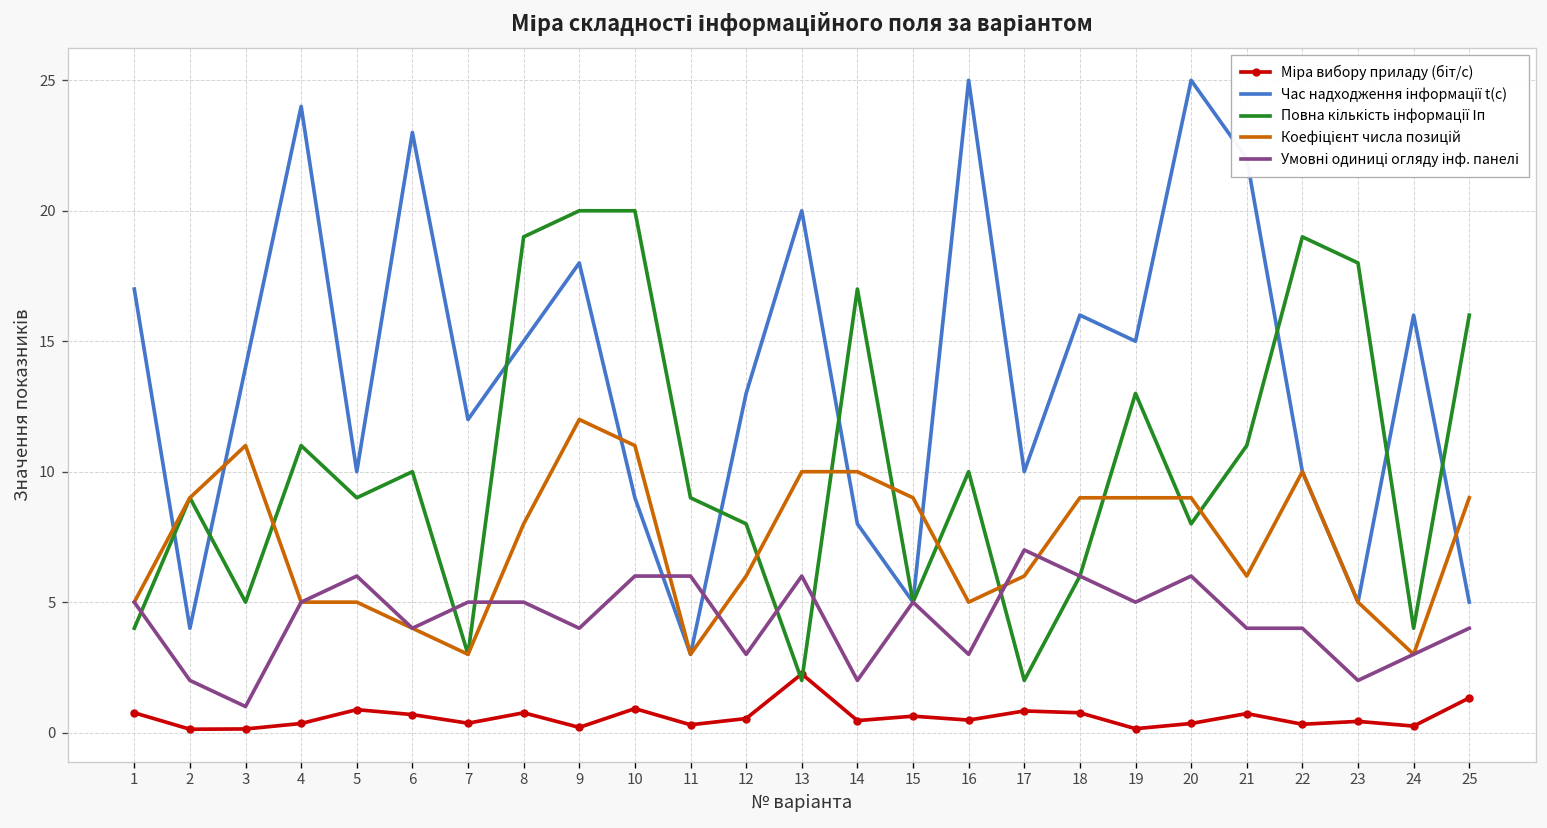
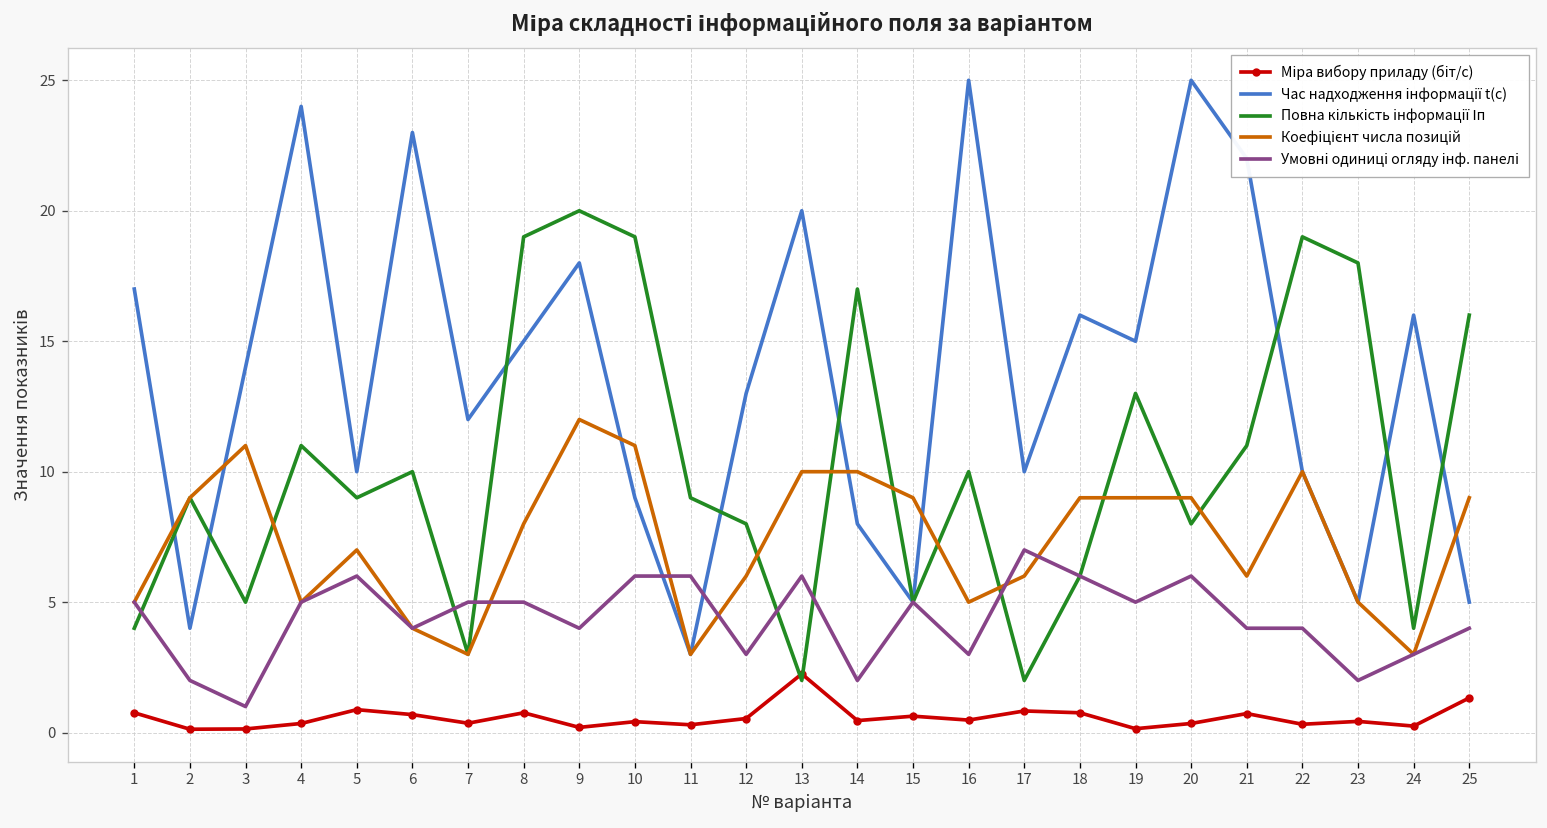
Коефіцієнт числа позицій, 5: 5 -> 7
Міра вибору приладу (біт/с), 10: 0.9 -> 0.4
Повна кількість інформації Іп, 10: 20 -> 19
